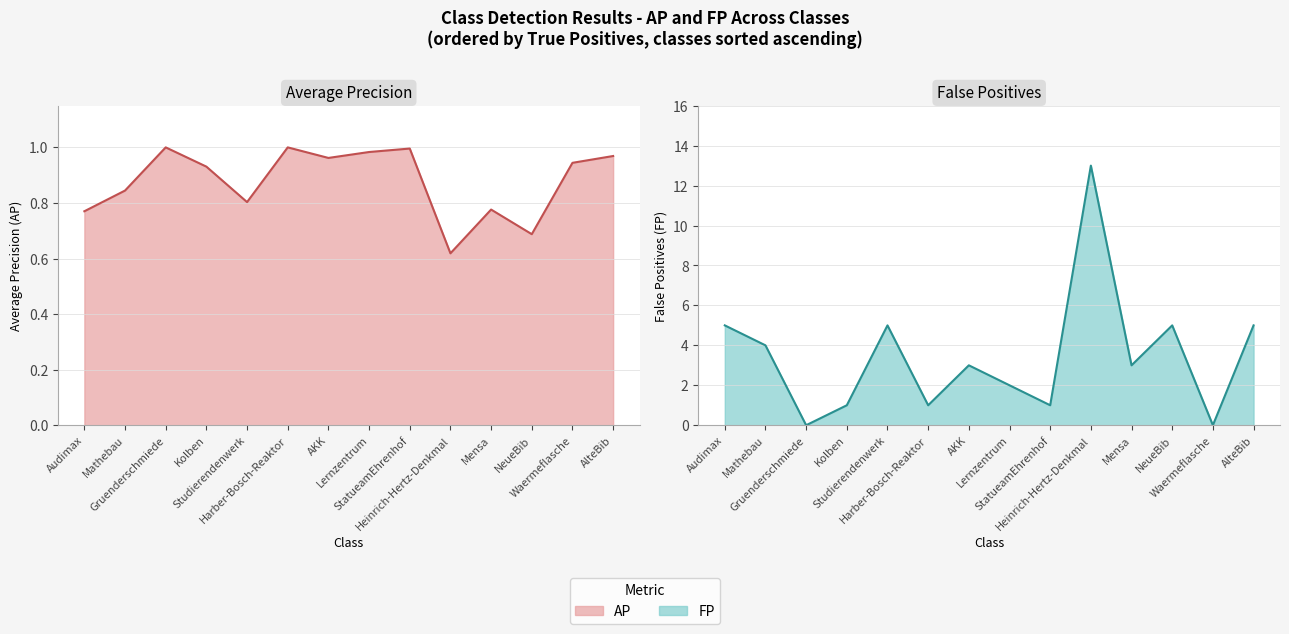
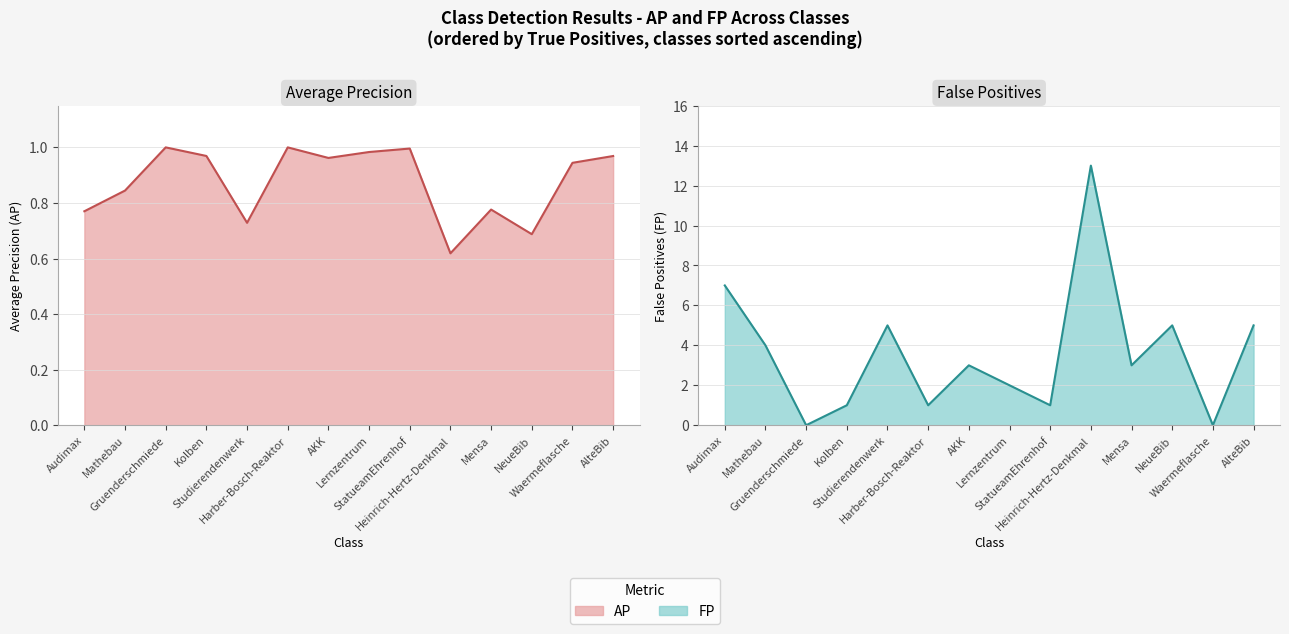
Average Precision, Kolben: 0.93 -> 0.97
Average Precision, Studierendenwerk: 0.80 -> 0.73
False Positives, Audimax: 5 -> 7
